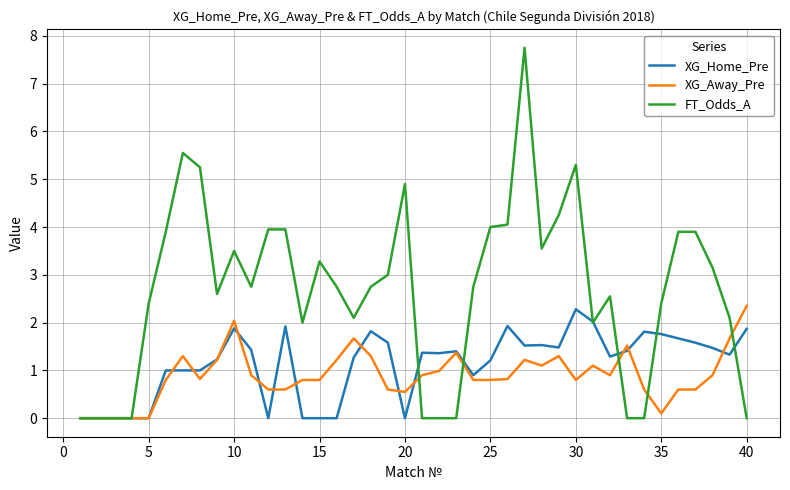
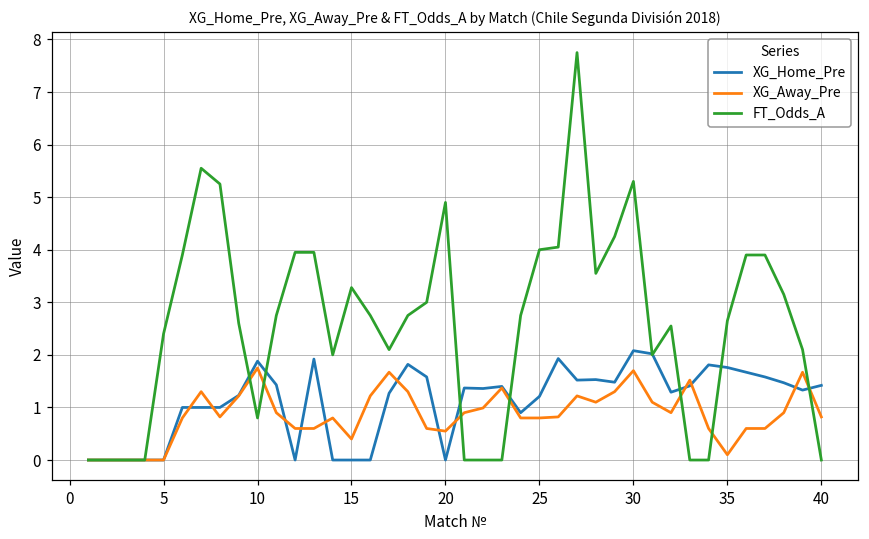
XG_Away_Pre, 10: 2.0 -> 1.8
FT_Odds_A, 10: 3.5 -> 0.8
XG_Away_Pre, 15: 0.8 -> 0.4
XG_Home_Pre, 30: 2.3 -> 2.1
XG_Away_Pre, 30: 0.8 -> 1.7
FT_Odds_A, 35: 2.4 -> 2.7
XG_Home_Pre, 40: 1.9 -> 1.4
XG_Away_Pre, 40: 2.4 -> 0.8
